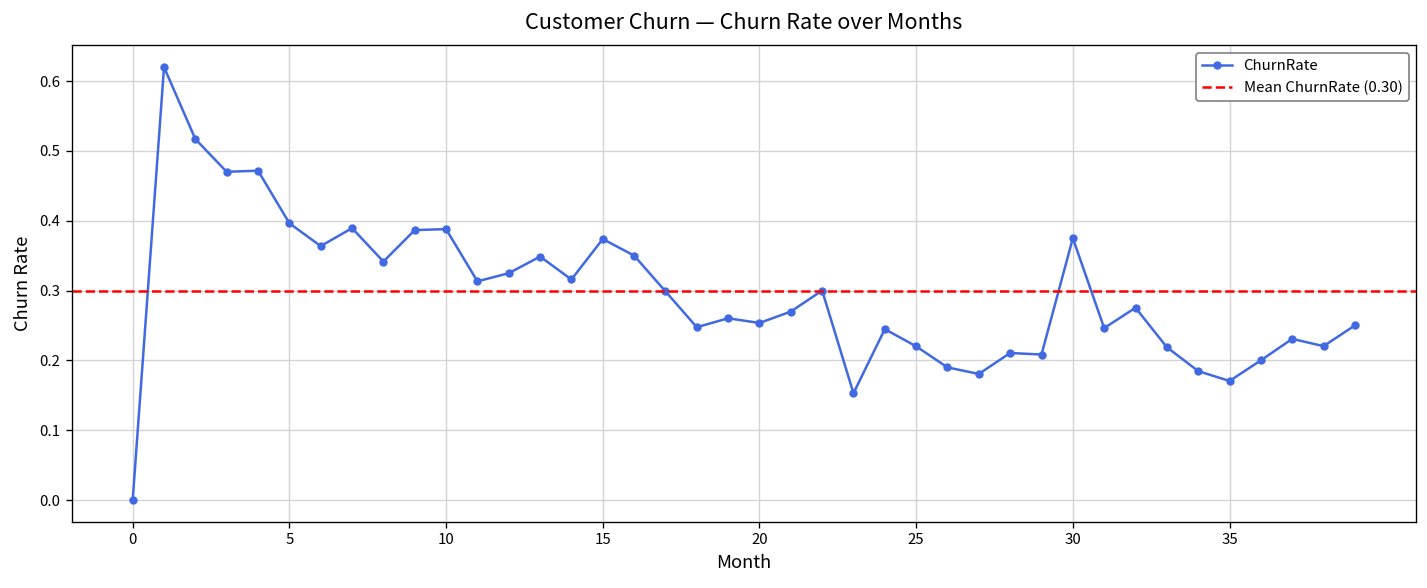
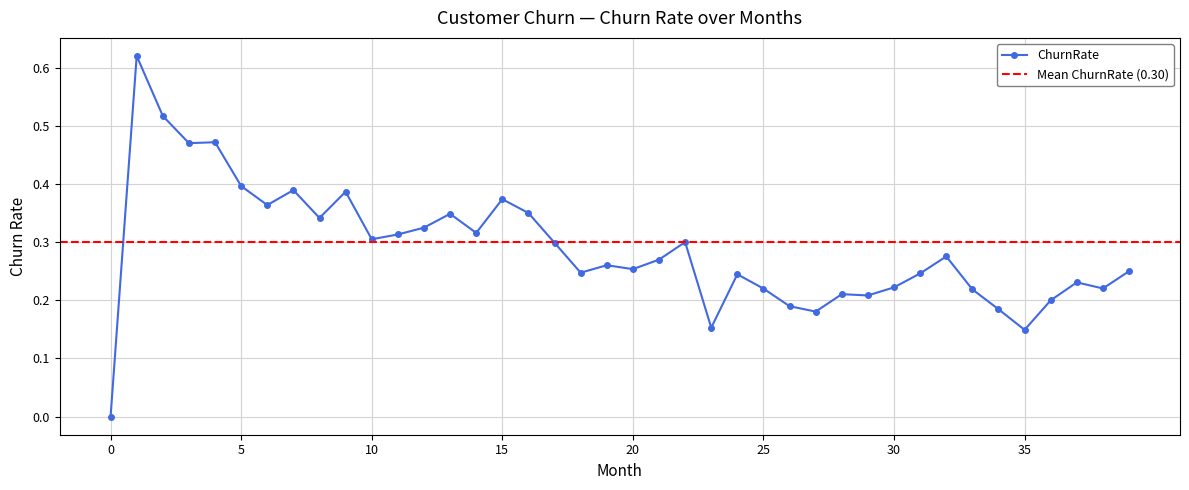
10: 0.39 -> 0.30
30: 0.37 -> 0.22
35: 0.17 -> 0.15
